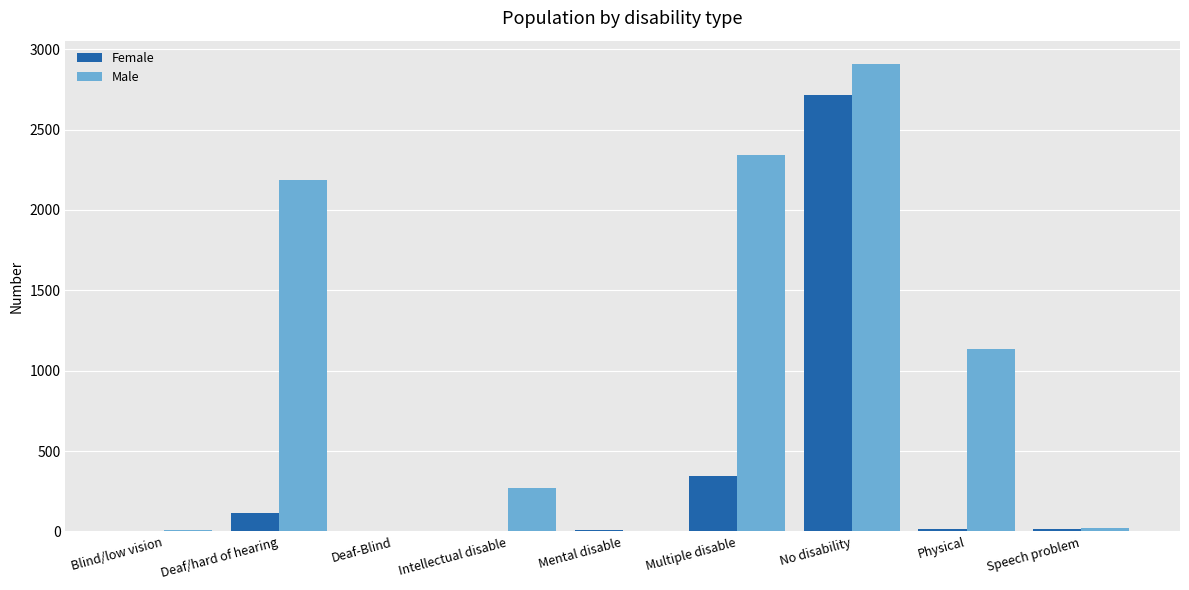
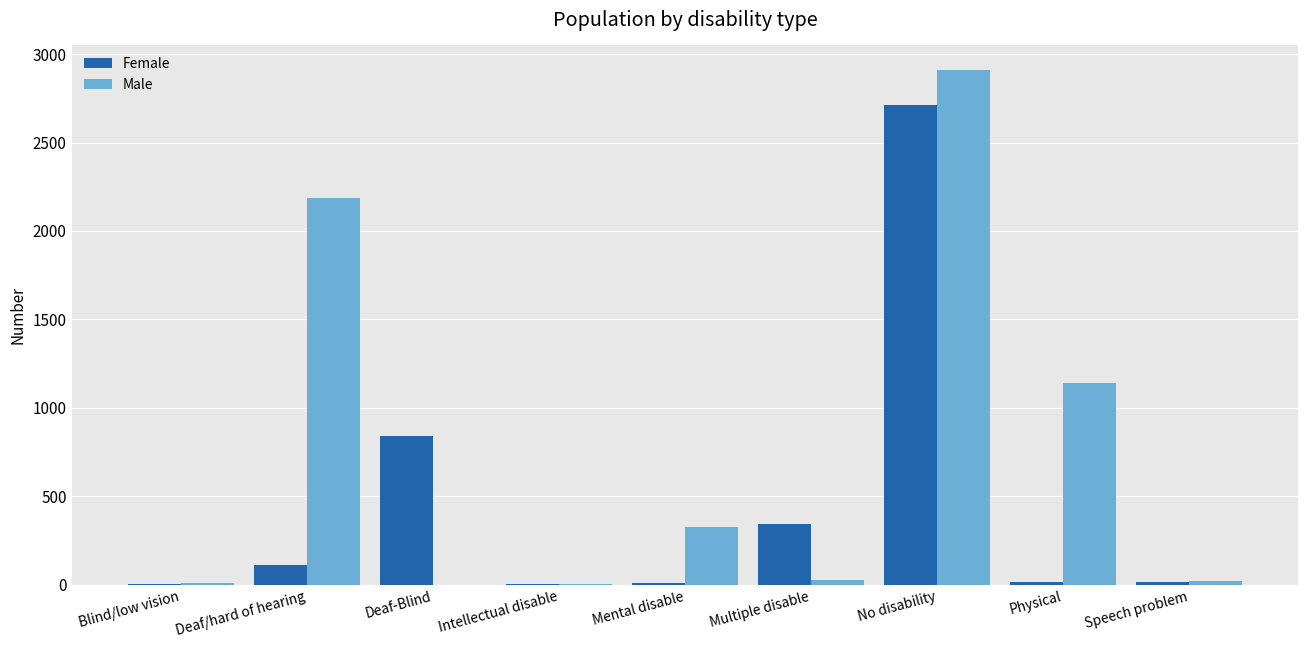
Female, Deaf-Blind: 0 -> 840
Male, Intellectual disable: 270 -> 0
Male, Mental disable: 0 -> 320
Male, Multiple disable: 2340 -> 20
